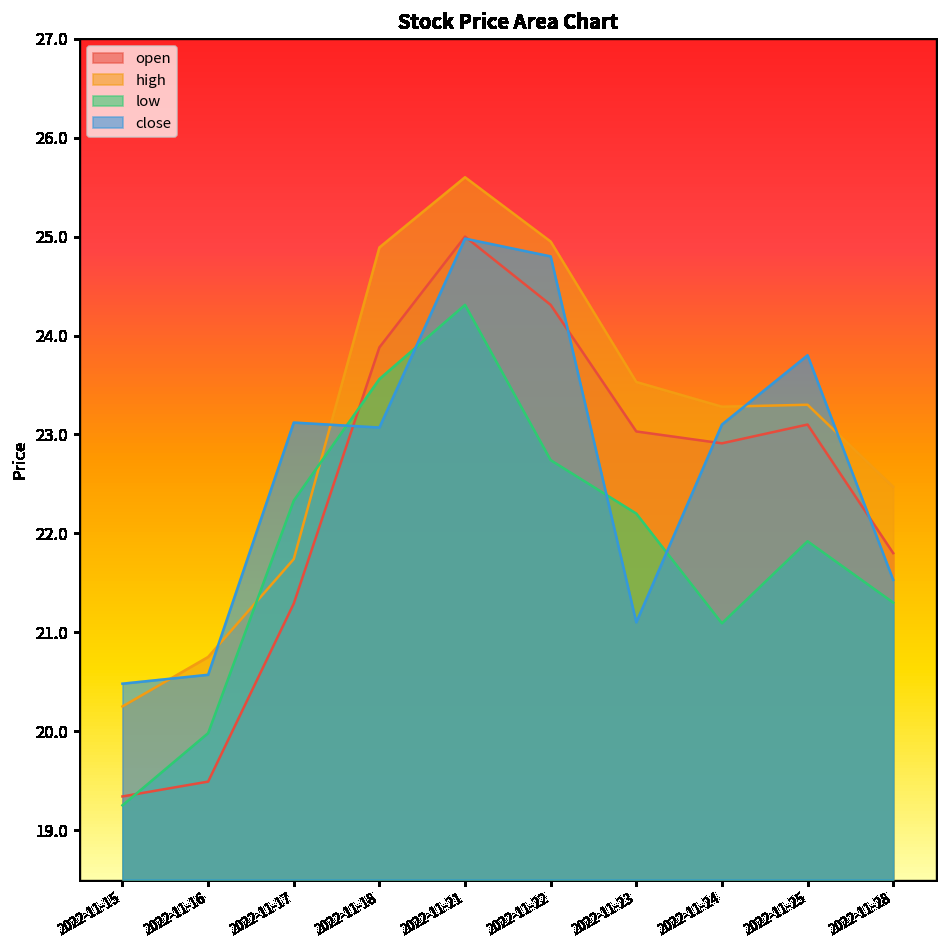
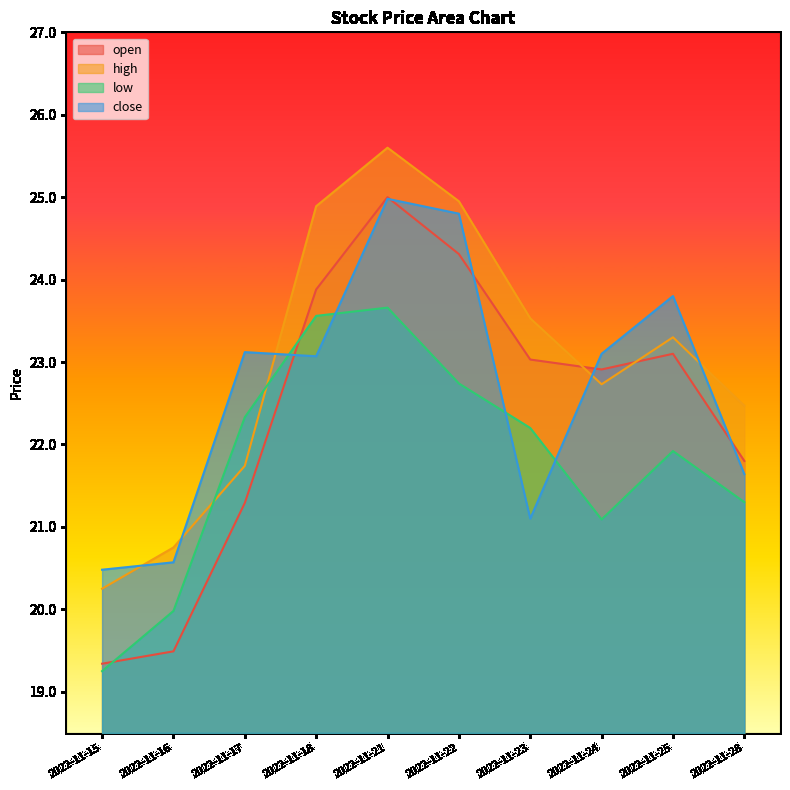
low, 2022-11-21: 24.3 -> 23.7
high, 2022-11-24: 23.3 -> 22.7
close, 2022-11-28: 21.5 -> 21.6
